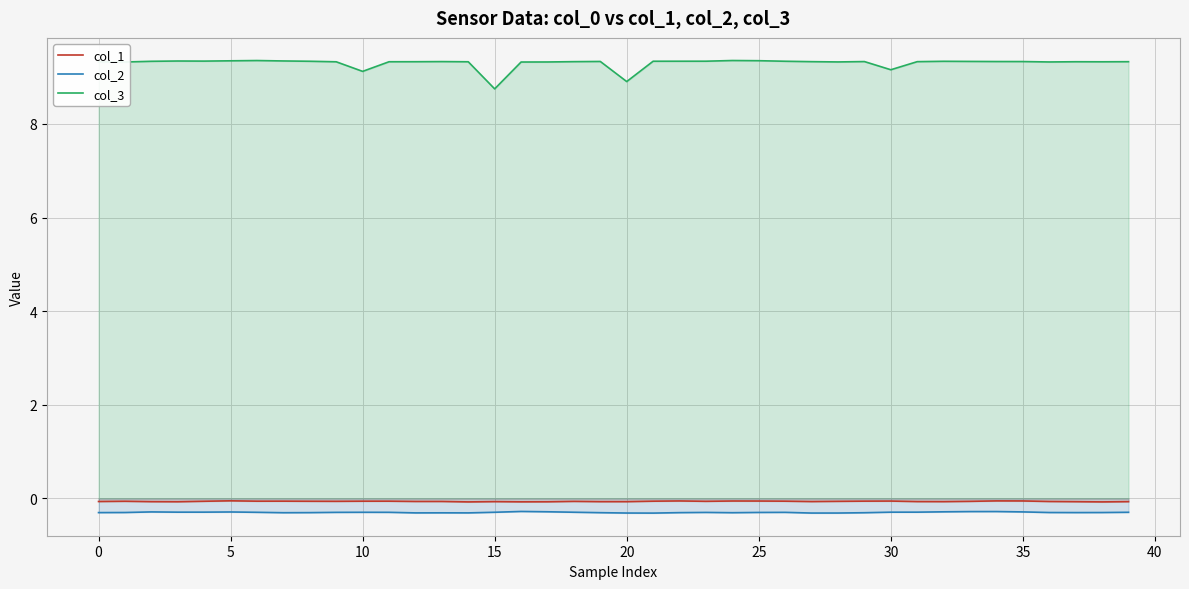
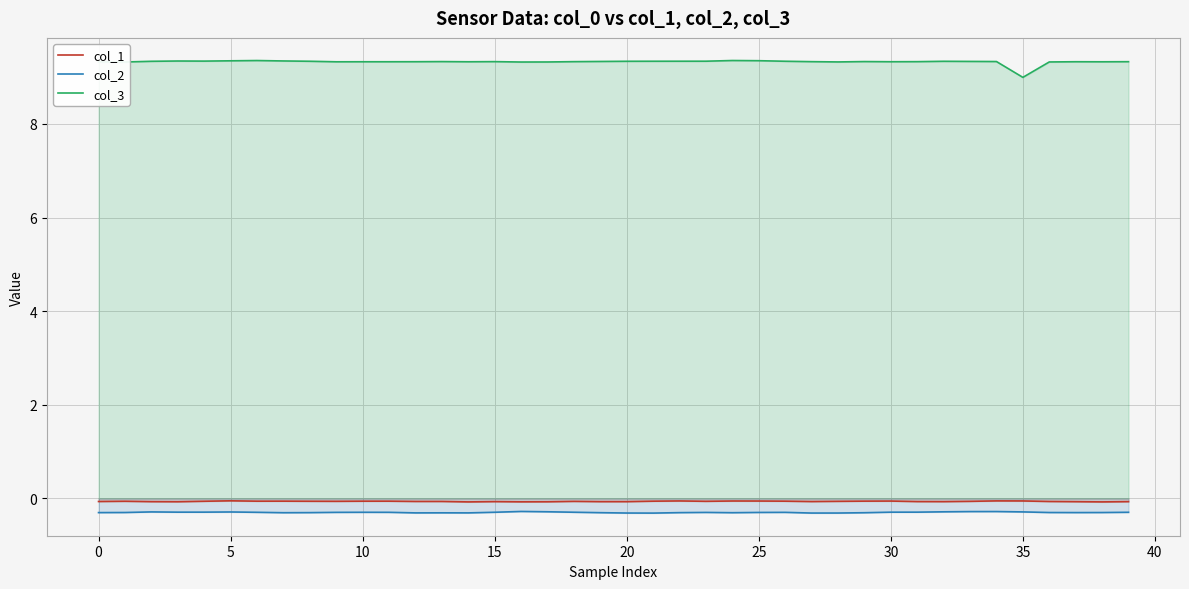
col_3, 10: 9.1 -> 9.3
col_3, 15: 8.7 -> 9.3
col_3, 20: 8.9 -> 9.3
col_3, 30: 9.2 -> 9.3
col_3, 35: 9.3 -> 9.0
